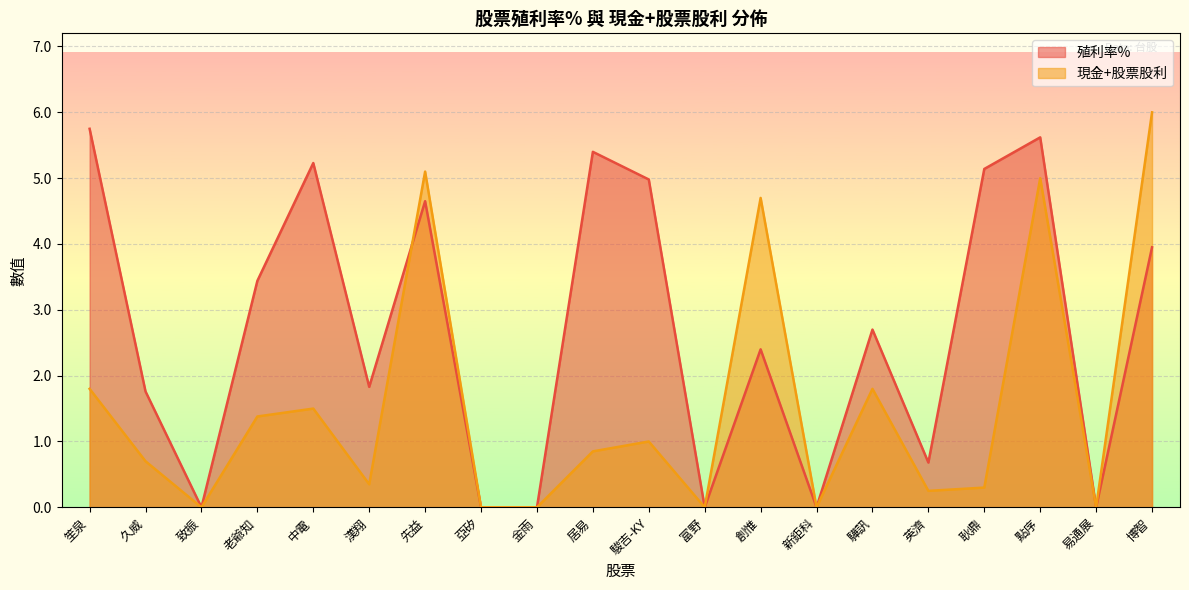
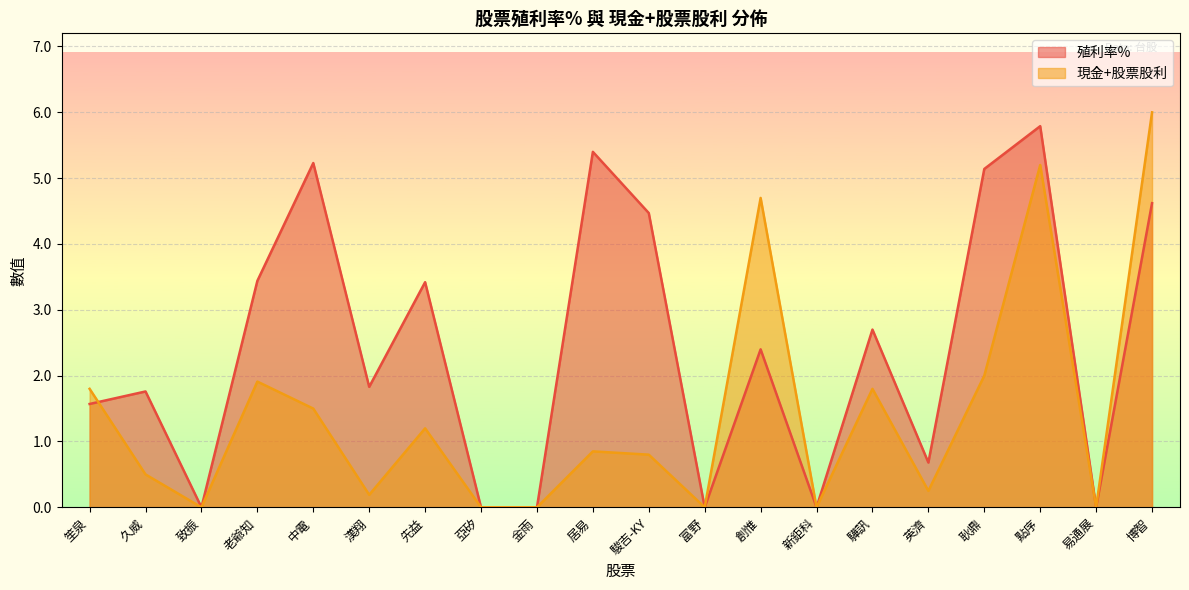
殖利率%, 笙泉: 5.8 -> 1.6
現金+股票股利, 久威: 0.7 -> 0.5
現金+股票股利, 老爺知: 1.4 -> 1.9
現金+股票股利, 漢翔: 0.4 -> 0.2
殖利率%, 先益: 4.7 -> 3.4
現金+股票股利, 先益: 5.1 -> 1.2
殖利率%, 駿吉-KY: 5.0 -> 4.5
現金+股票股利, 駿吉-KY: 1.0 -> 0.8
現金+股票股利, 耿鼎: 0.3 -> 2.0
殖利率%, 點序: 5.6 -> 5.8
現金+股票股利, 點序: 5.0 -> 5.2
殖利率%, 博智: 4.0 -> 4.6
